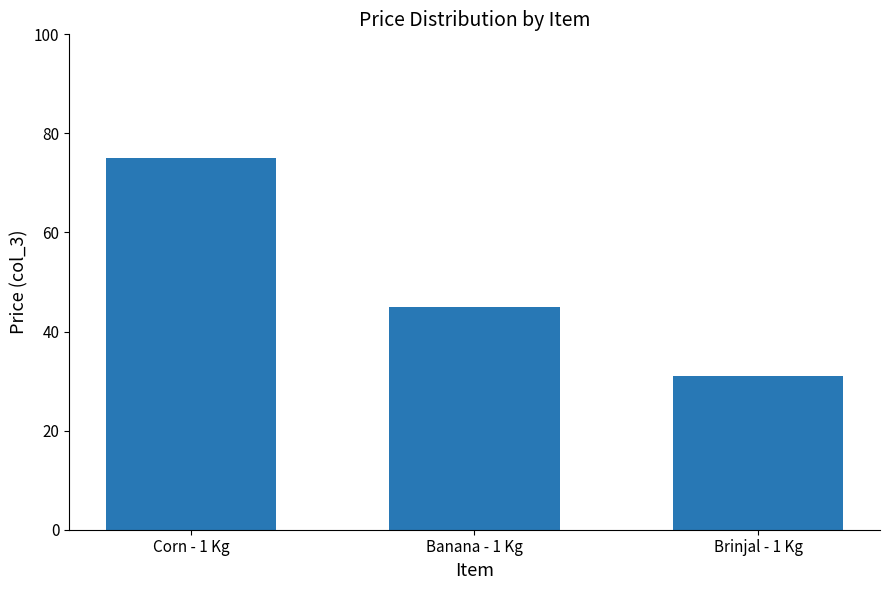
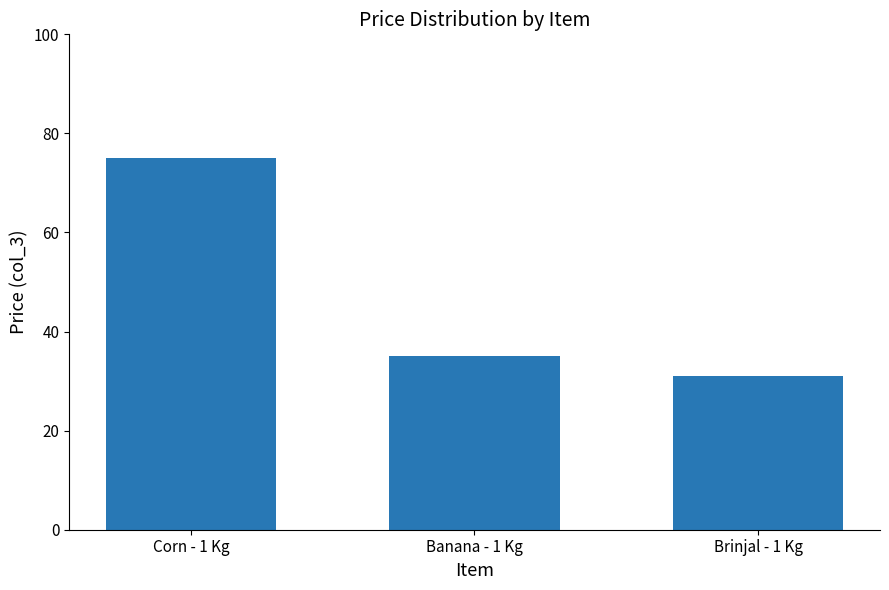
Banana - 1 Kg: 45 -> 35
